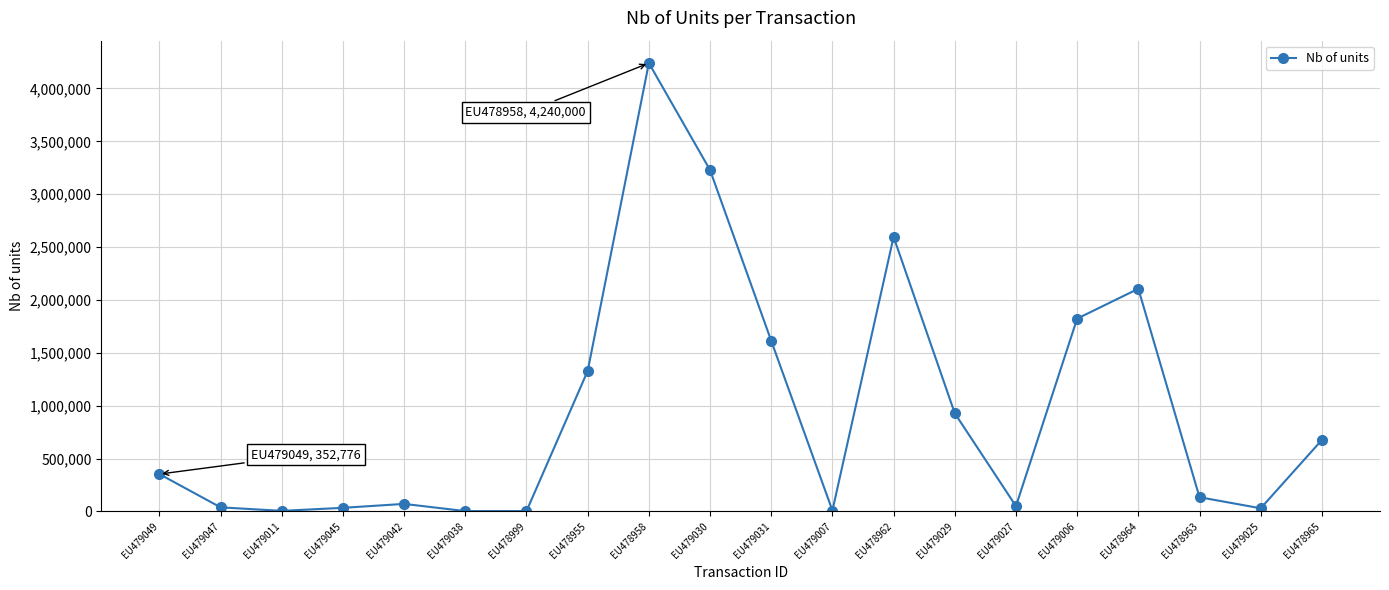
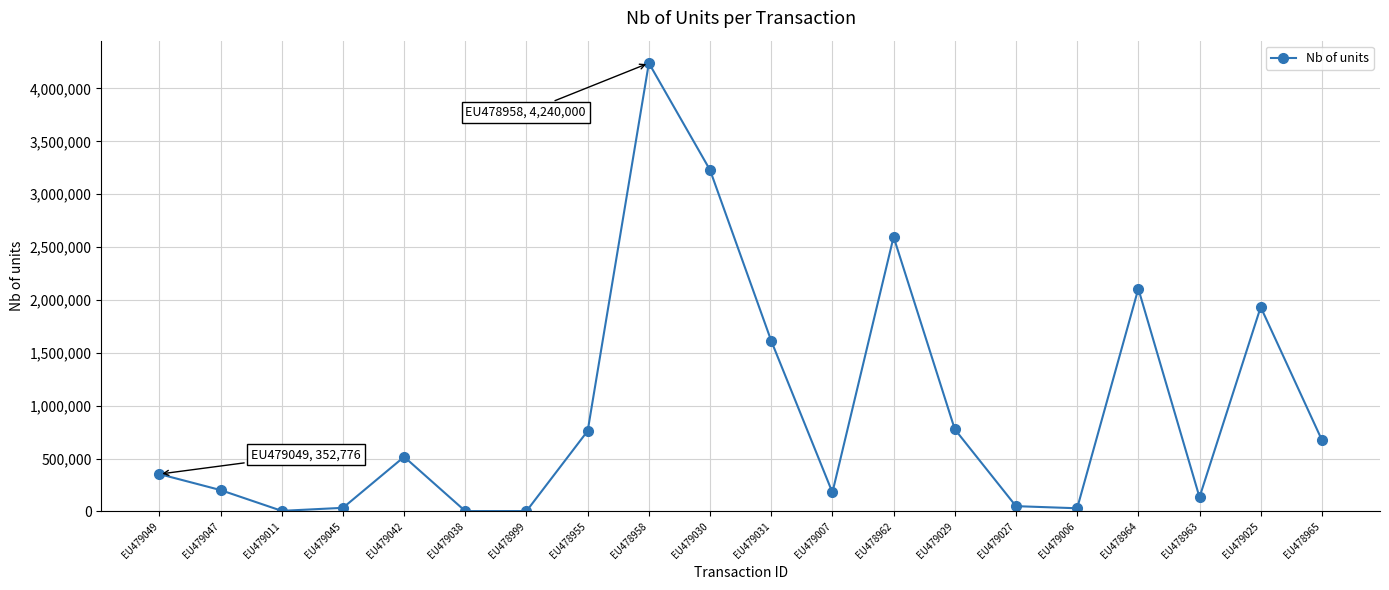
EU479047: 40,000 -> 200,000
EU479042: 70,000 -> 520,000
EU478955: 1,330,000 -> 760,000
EU479007: 10,000 -> 180,000
EU479029: 930,000 -> 780,000
EU479006: 1,820,000 -> 30,000
EU479025: 30,000 -> 1,930,000
